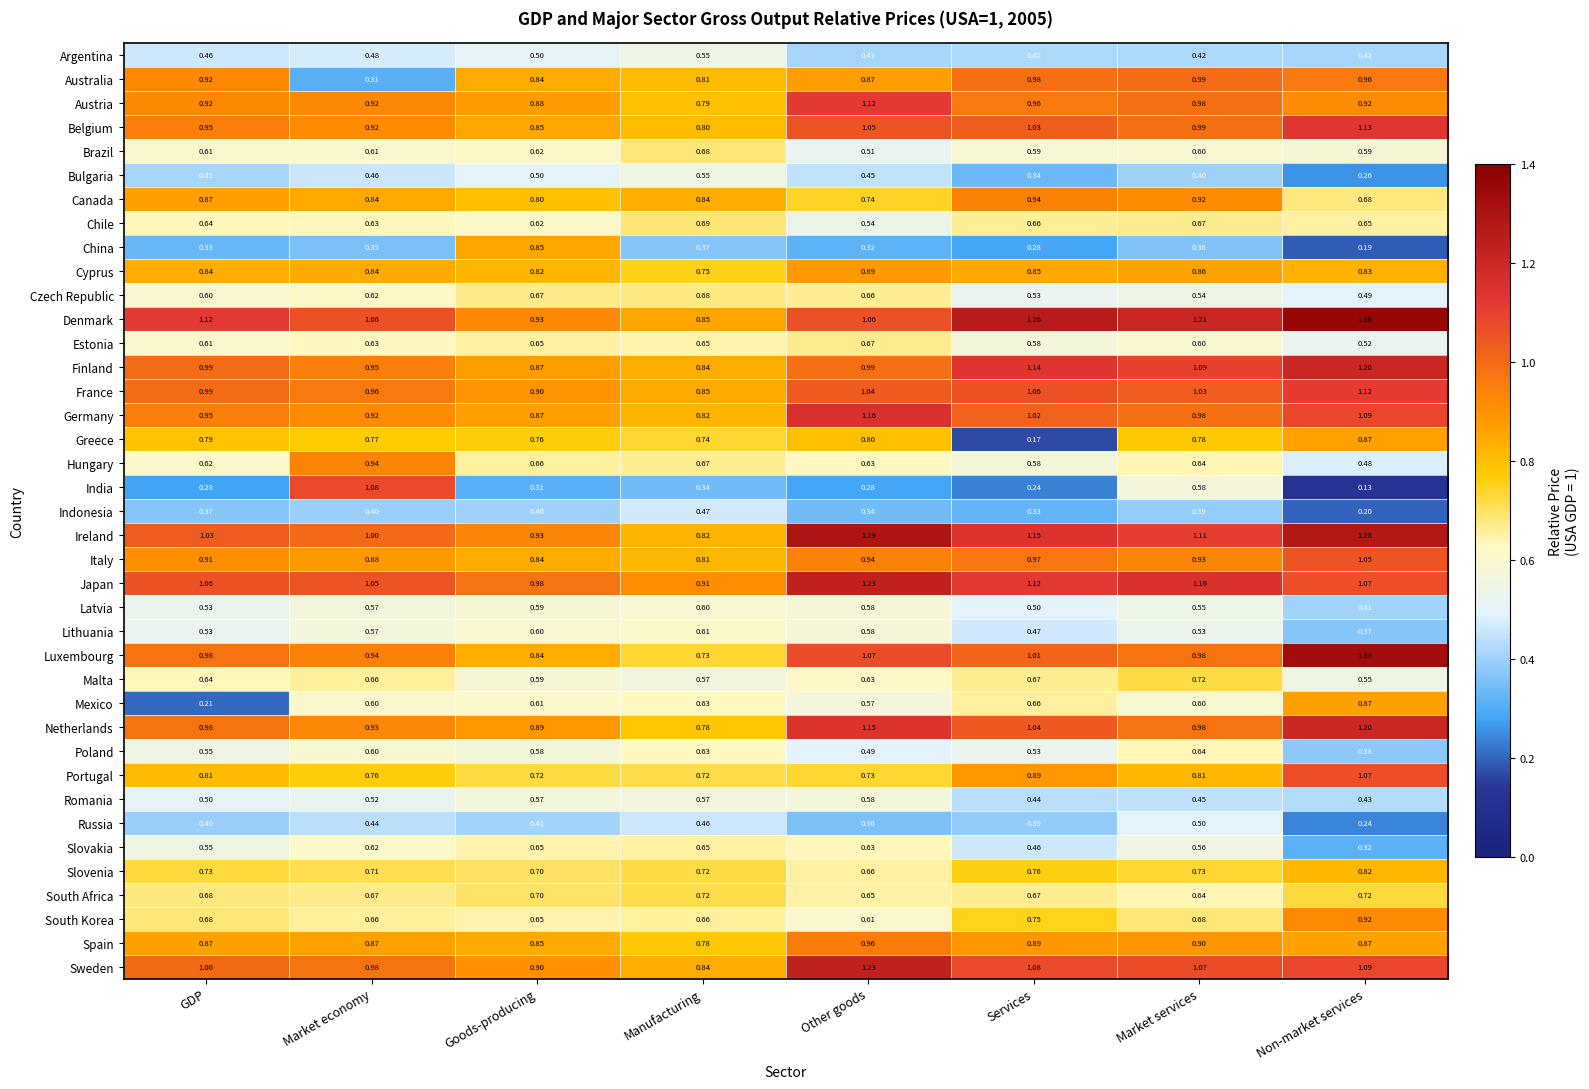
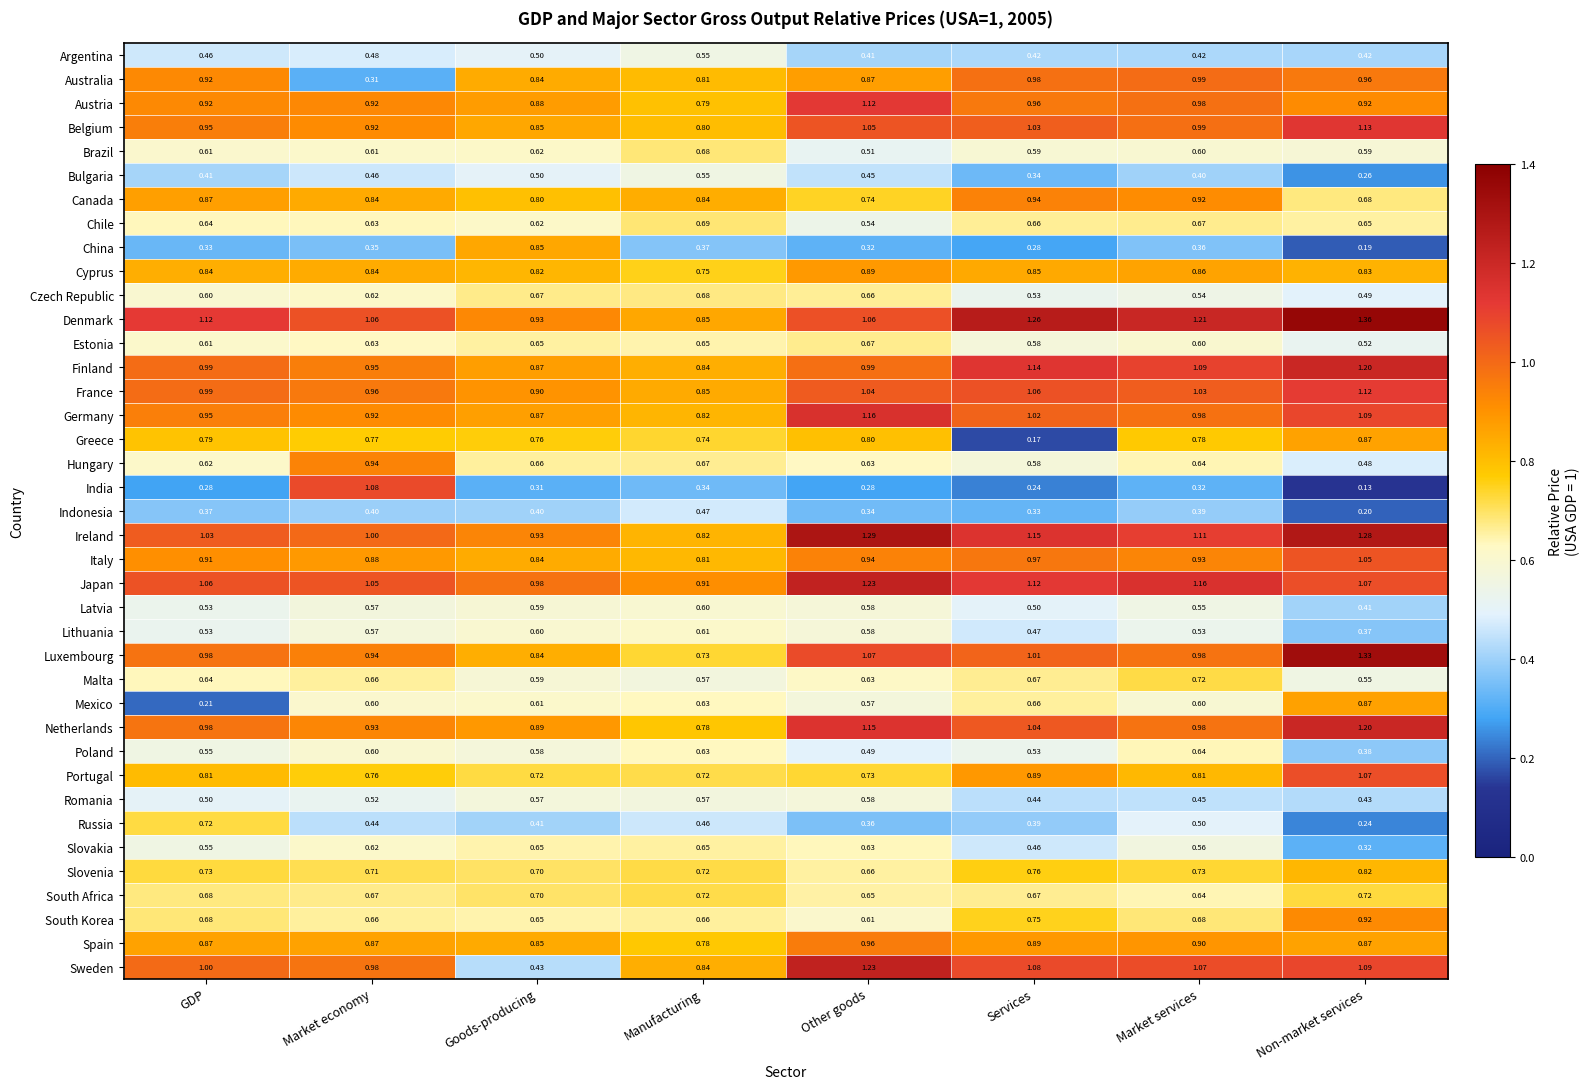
India, Market services: 0.58 -> 0.32
Russia, GDP: 0.40 -> 0.72
Sweden, Goods-producing: 0.90 -> 0.43
